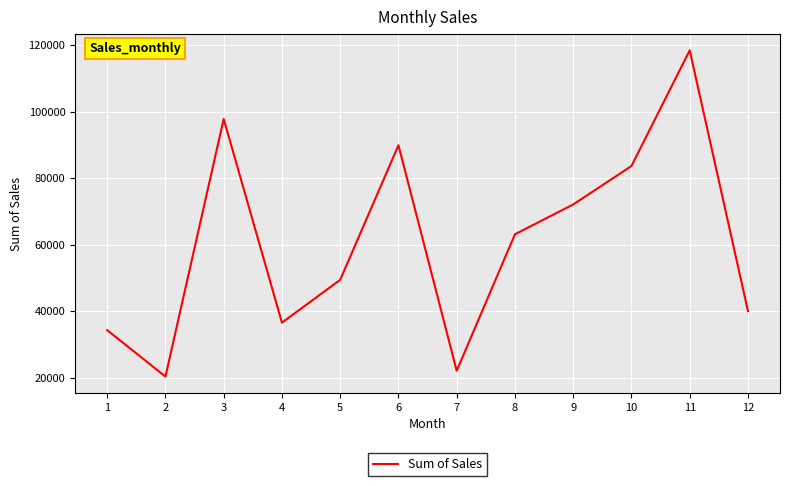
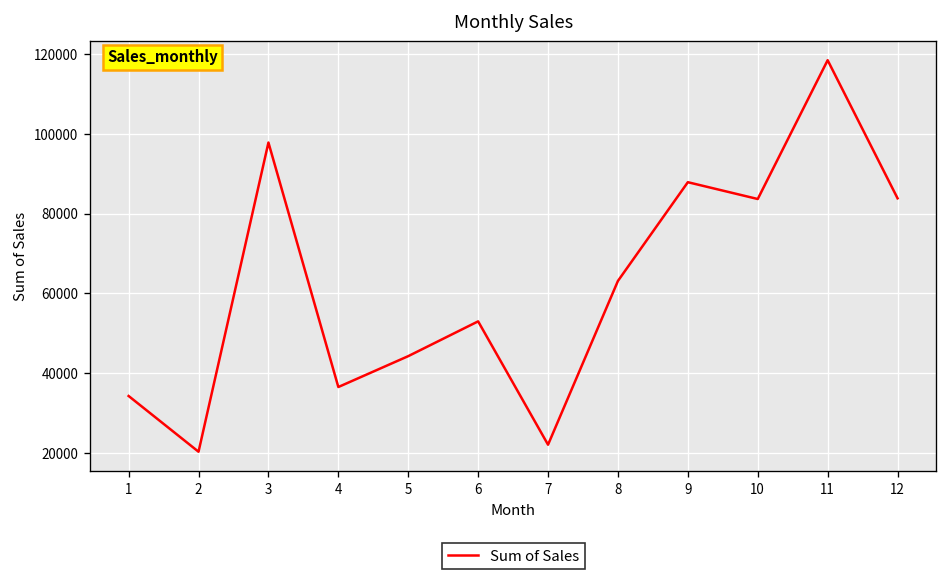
5: 49000 -> 44000
6: 90000 -> 53000
9: 72000 -> 88000
12: 40000 -> 84000
